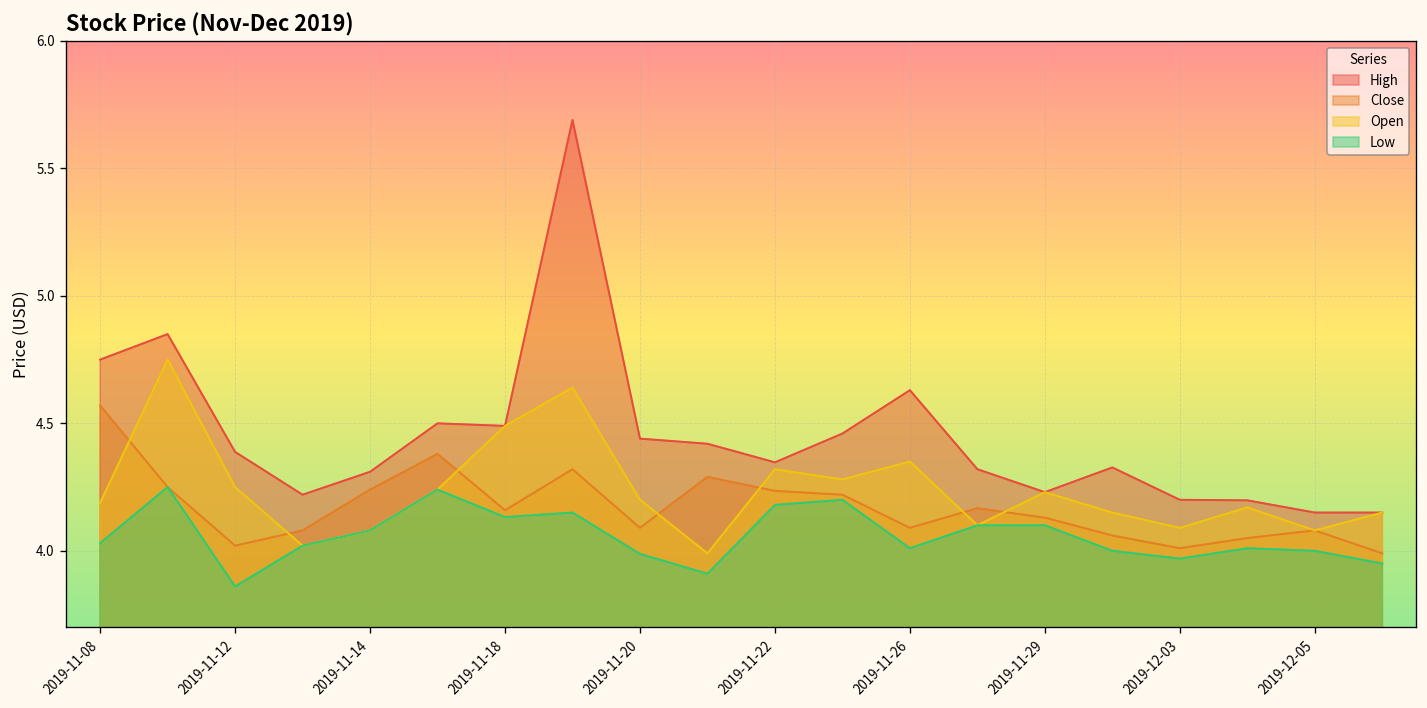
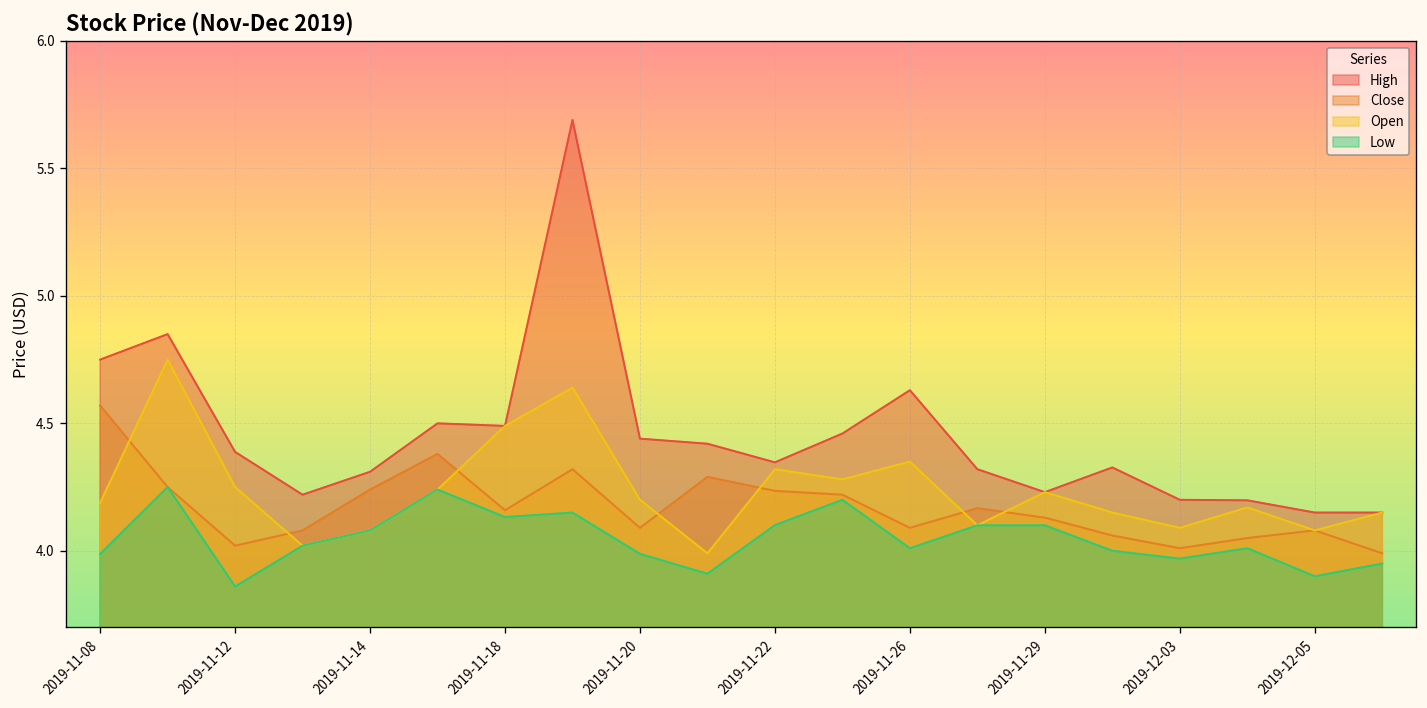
Low, 2019-11-08: 4.03 -> 3.99
Low, 2019-11-22: 4.18 -> 4.10
Low, 2019-12-05: 4.0 -> 3.9
